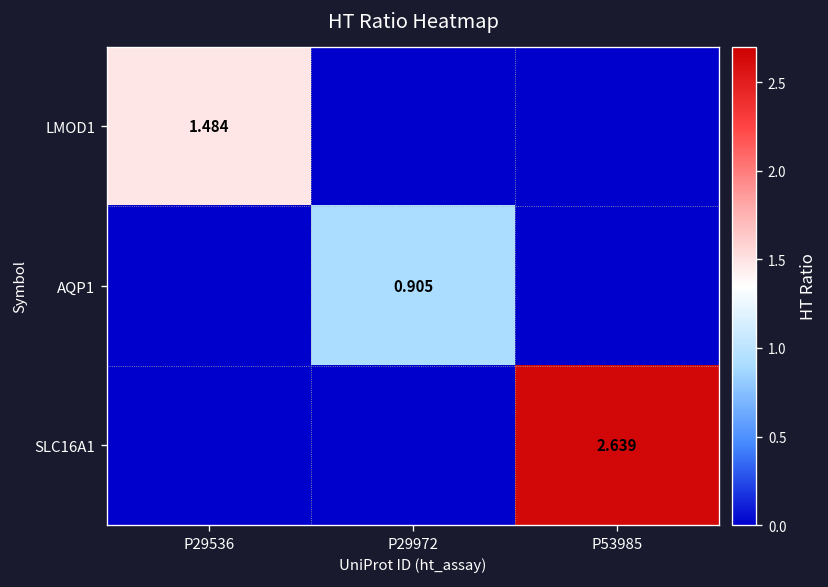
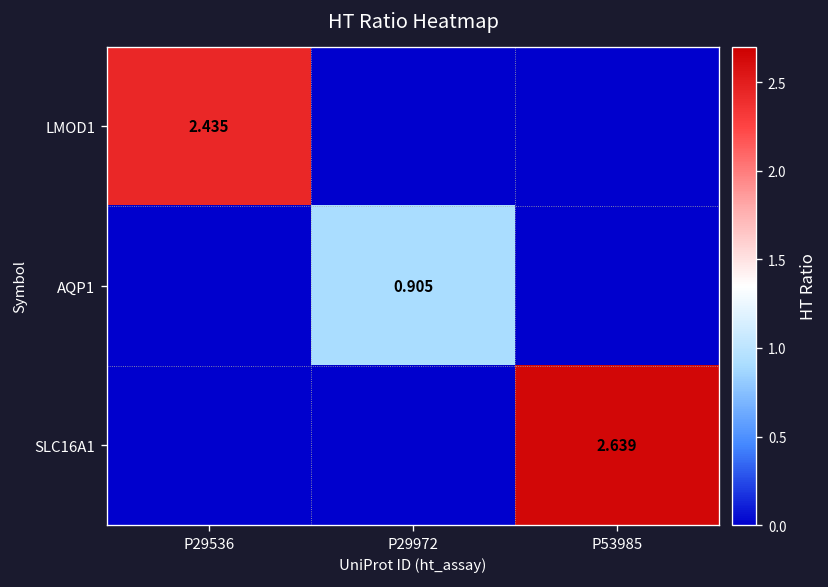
LMOD1, P29536: 1.484 -> 2.435
